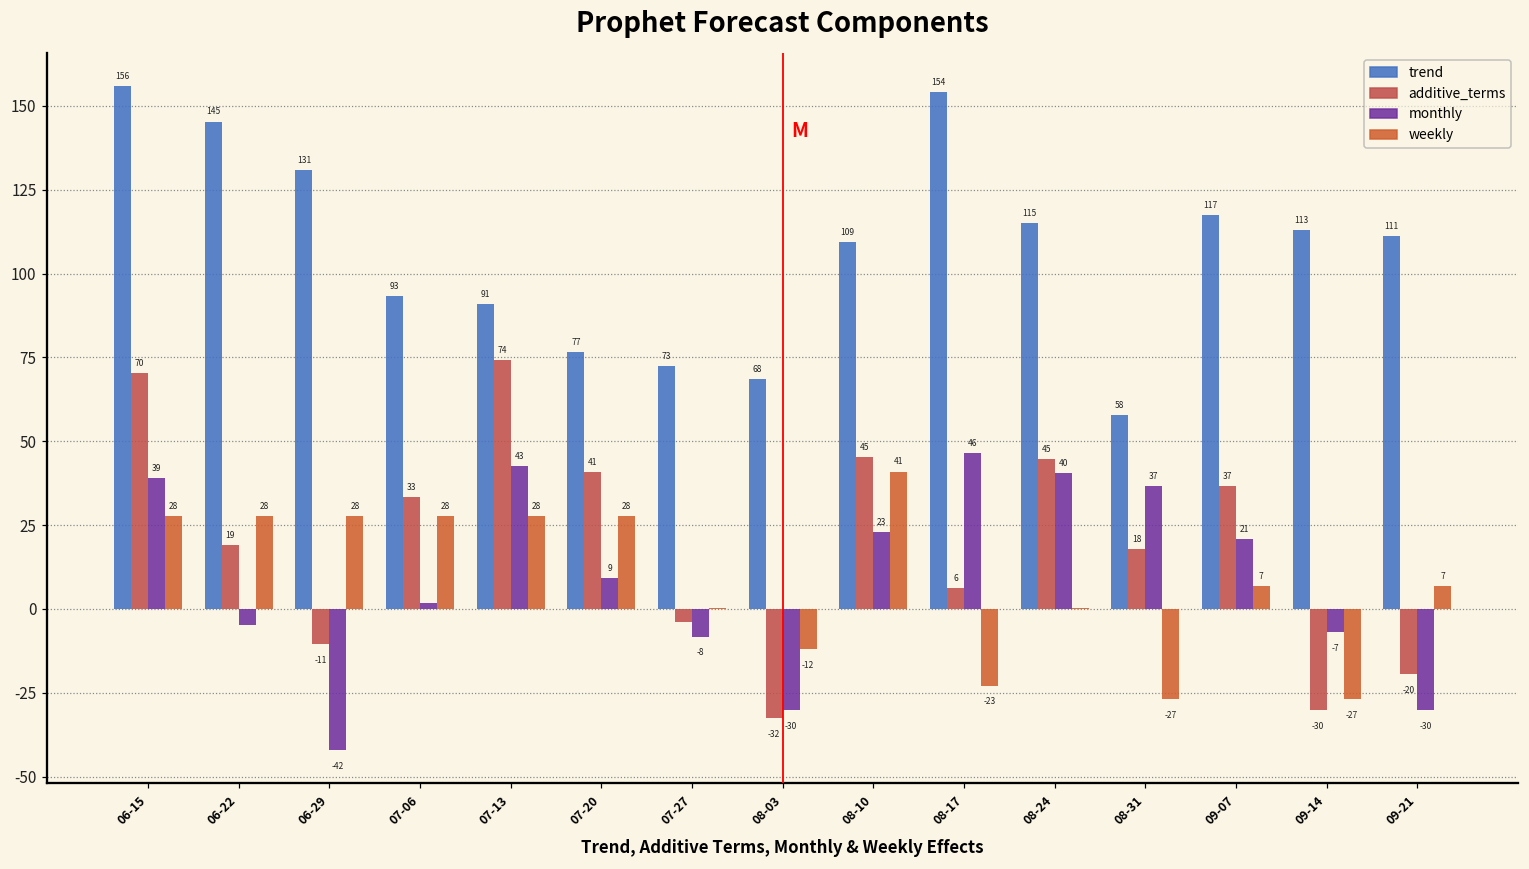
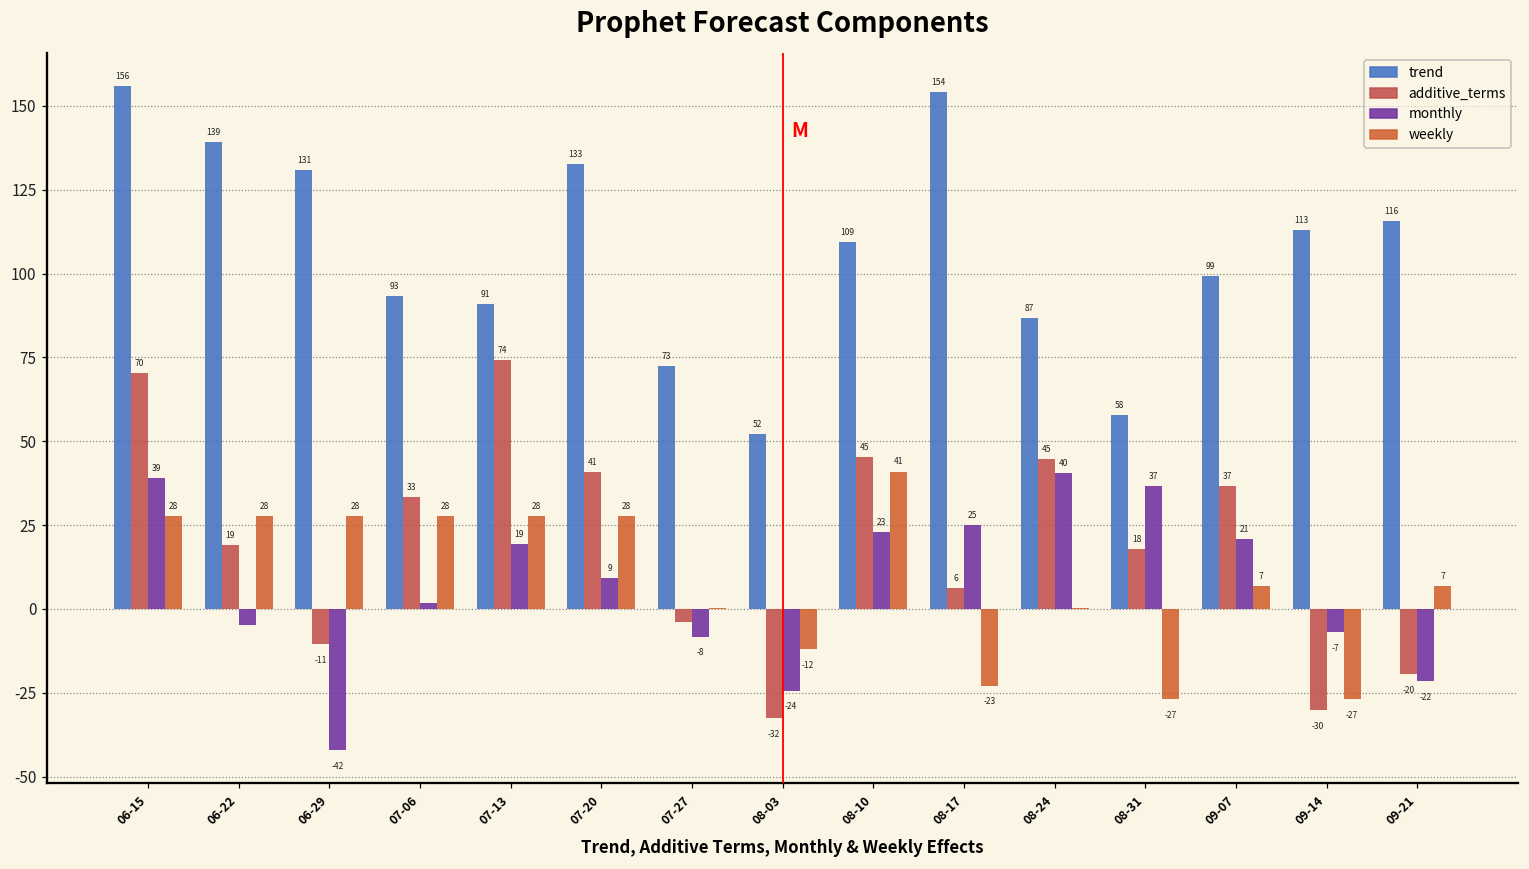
trend, 06-22: 145 -> 139
monthly, 07-13: 43 -> 19
trend, 07-20: 77 -> 133
trend, 08-03: 68 -> 52
monthly, 08-03: -30 -> -24
monthly, 08-17: 46 -> 25
trend, 08-24: 115 -> 87
trend, 09-07: 117 -> 99
trend, 09-21: 111 -> 116
monthly, 09-21: -30 -> -22
